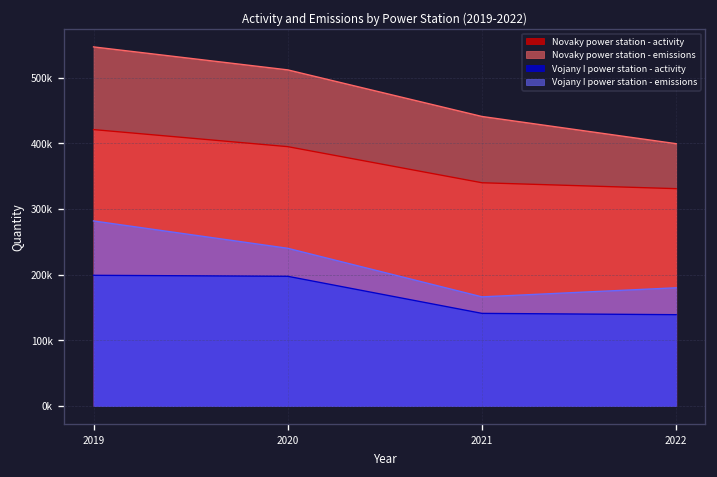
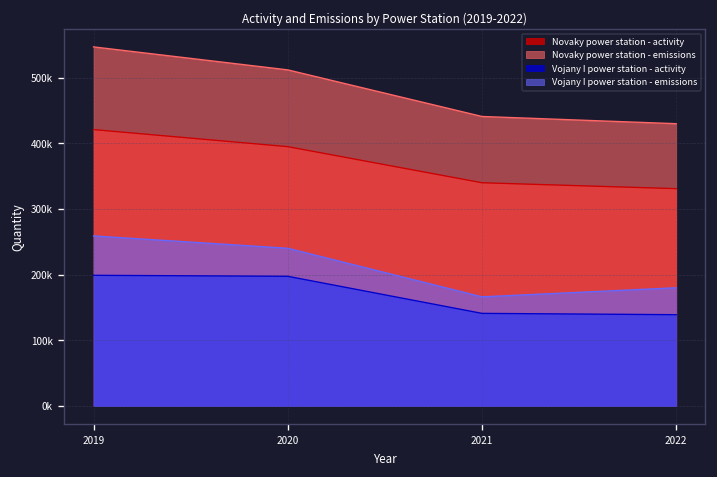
Vojany I power station - emissions, 2019: 280000 -> 260000
Novaky power station - emissions, 2022: 400000 -> 430000
